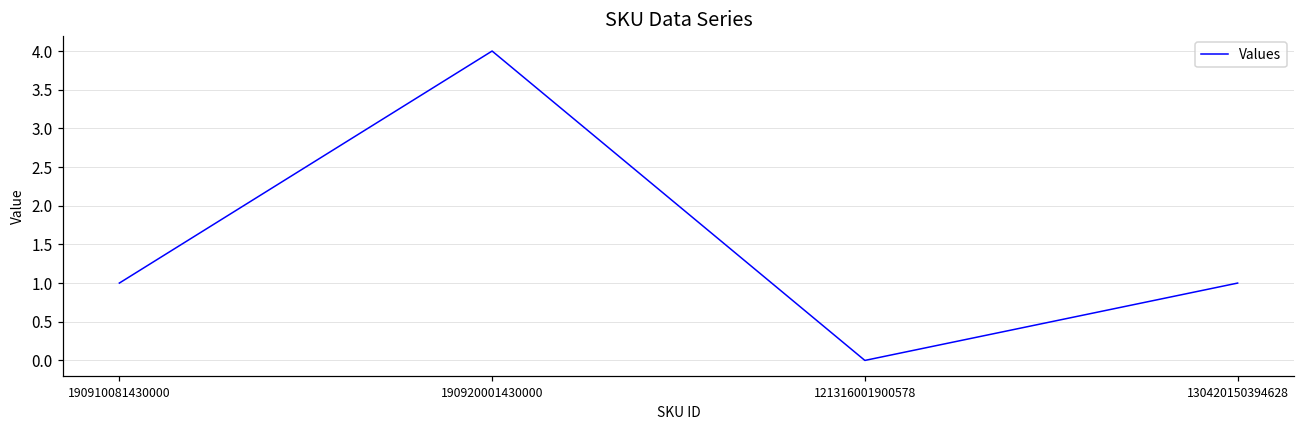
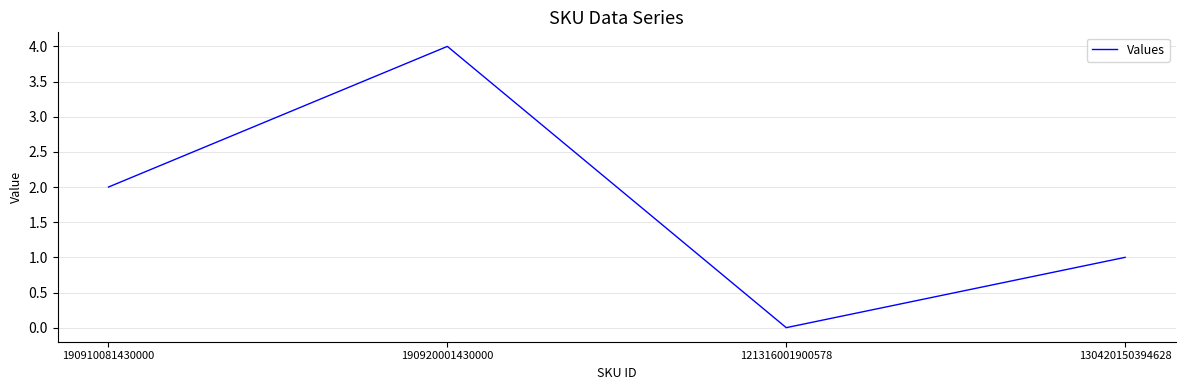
190910081430000: 1 -> 2
